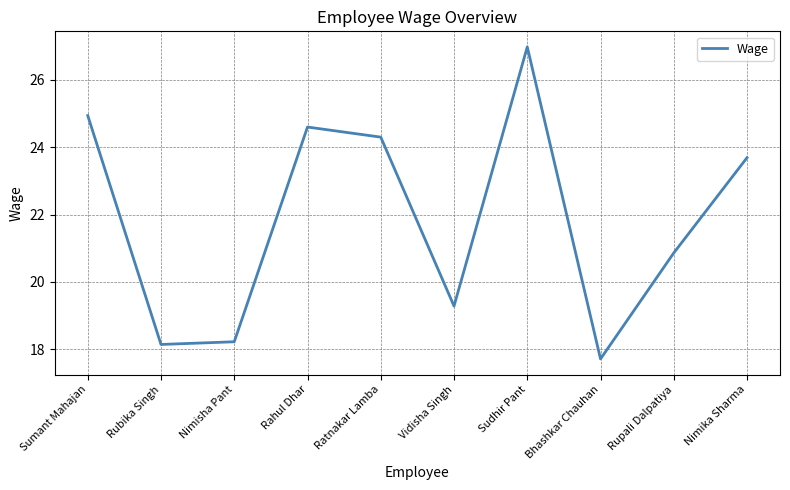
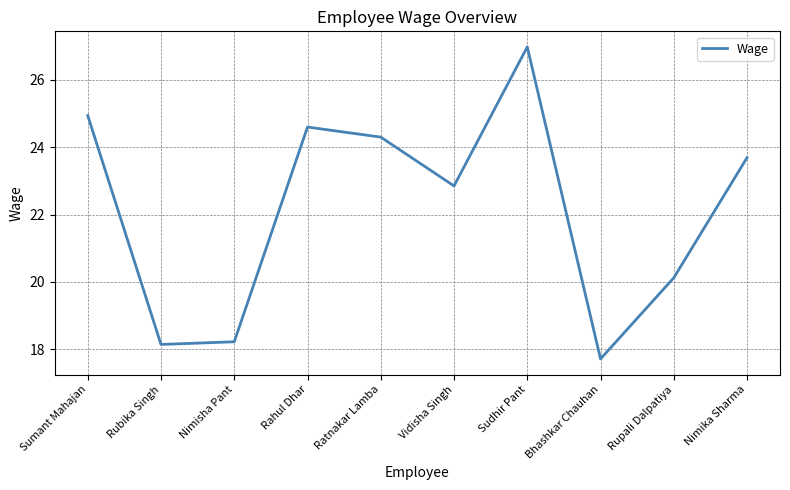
Vidisha Singh: 19.3 -> 22.9
Rupali Dalpatiya: 20.9 -> 20.1
